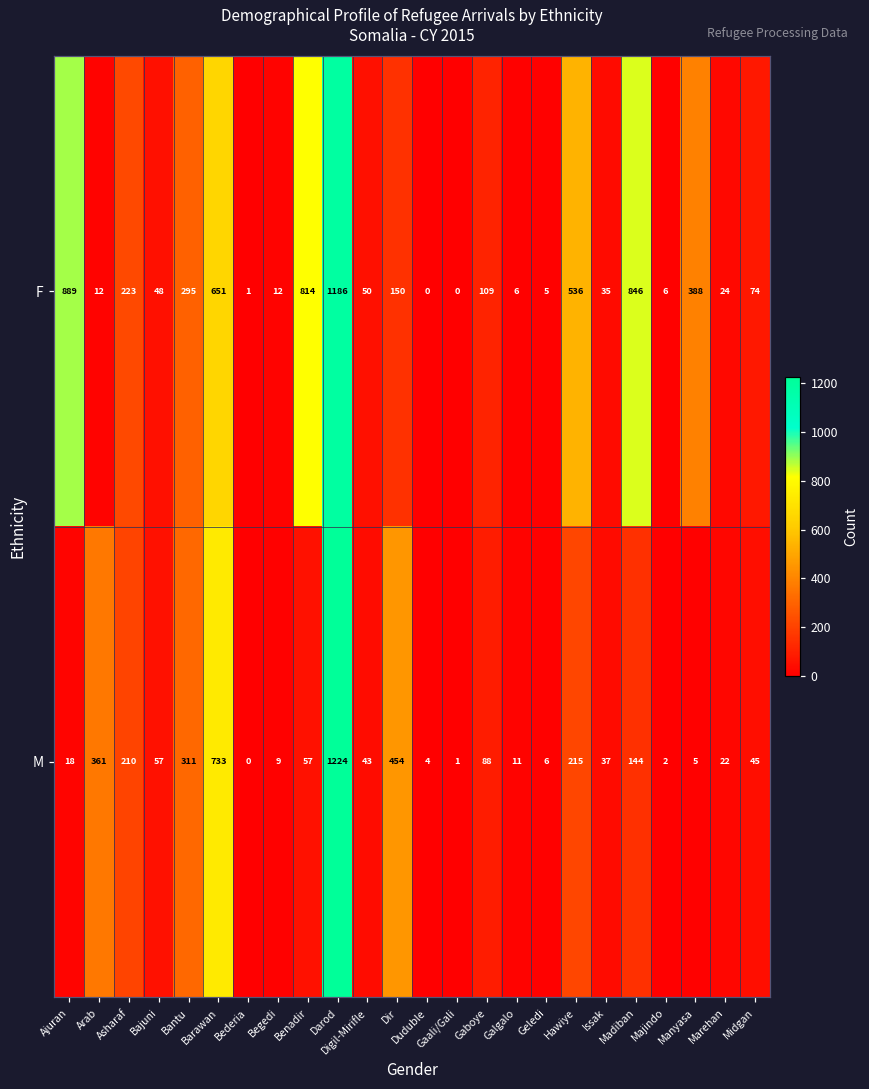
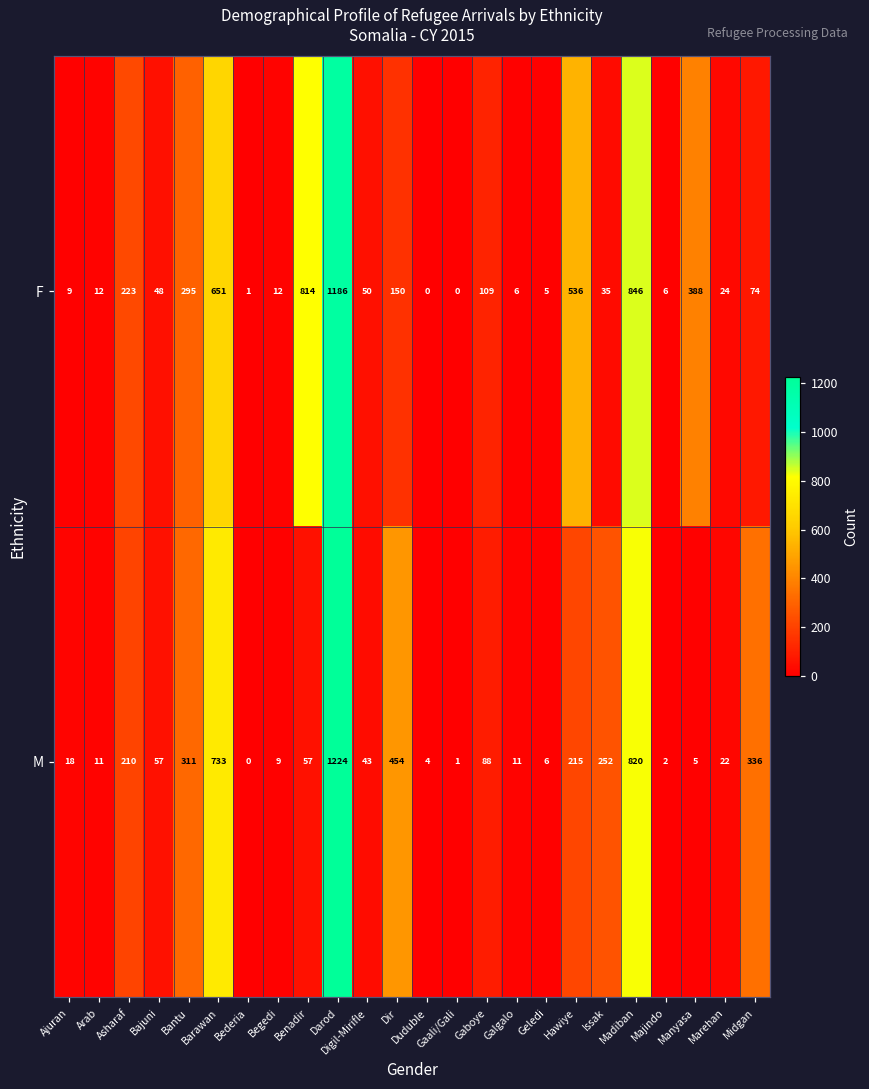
F, Ajuran: 889 -> 9
M, Arab: 361 -> 11
M, Issak: 37 -> 252
M, Madiban: 144 -> 820
M, Midgan: 45 -> 336
